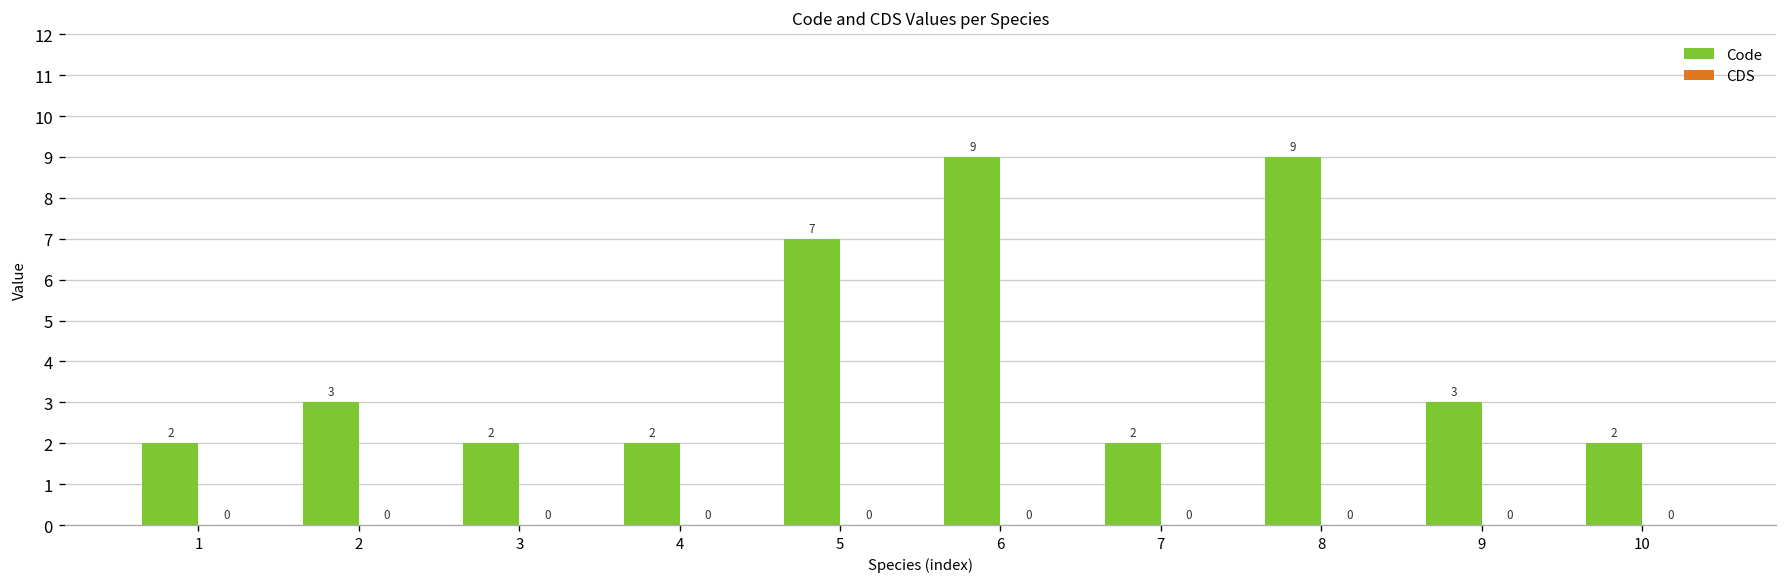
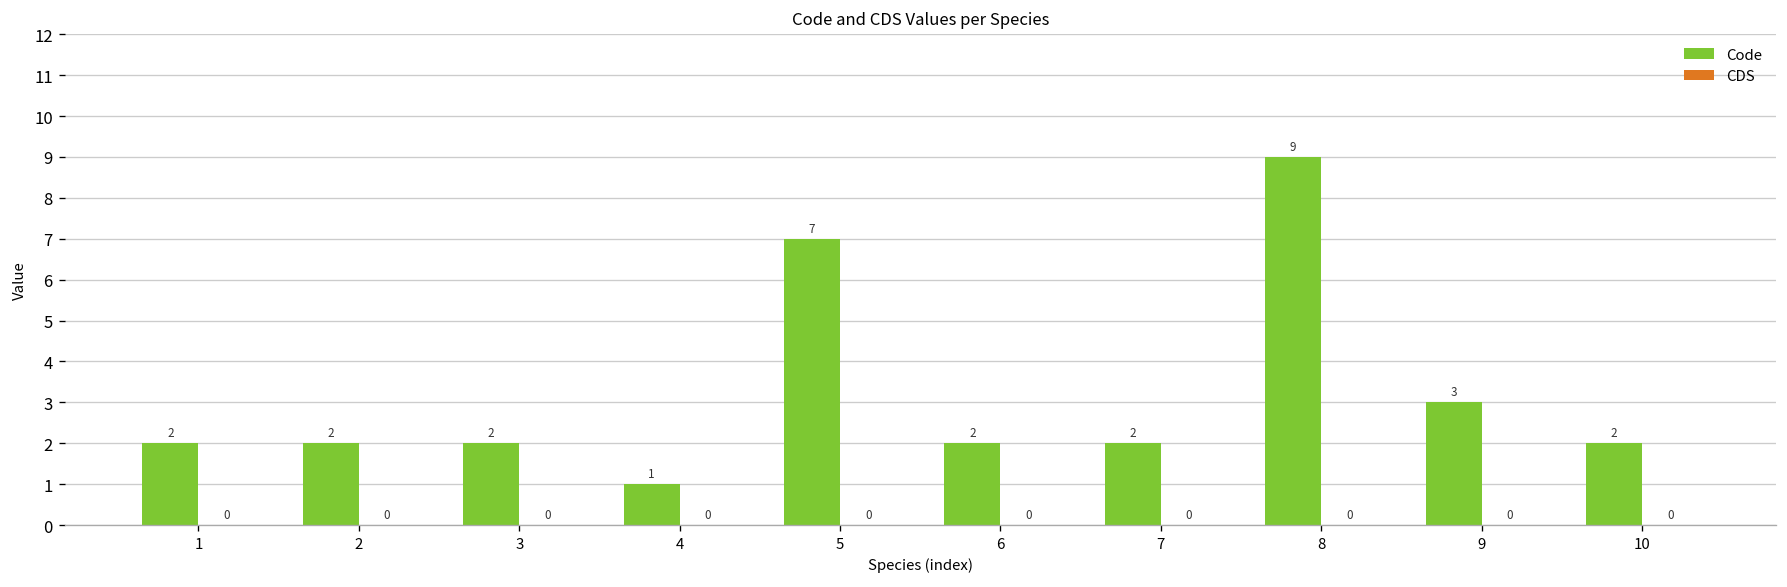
Code, 2: 3 -> 2
Code, 4: 2 -> 1
Code, 6: 9 -> 2
